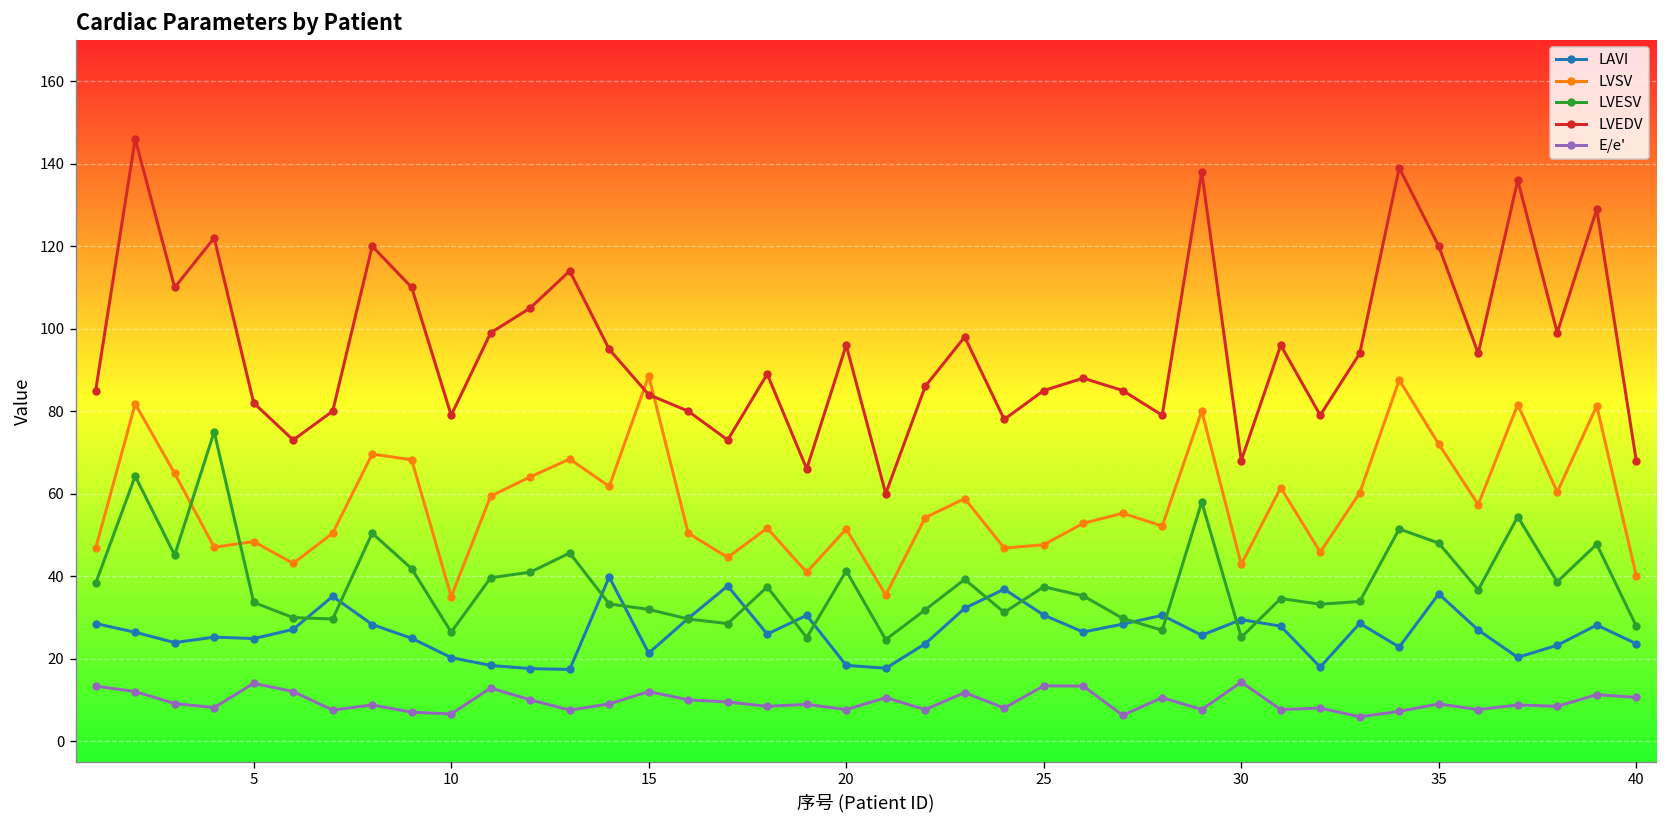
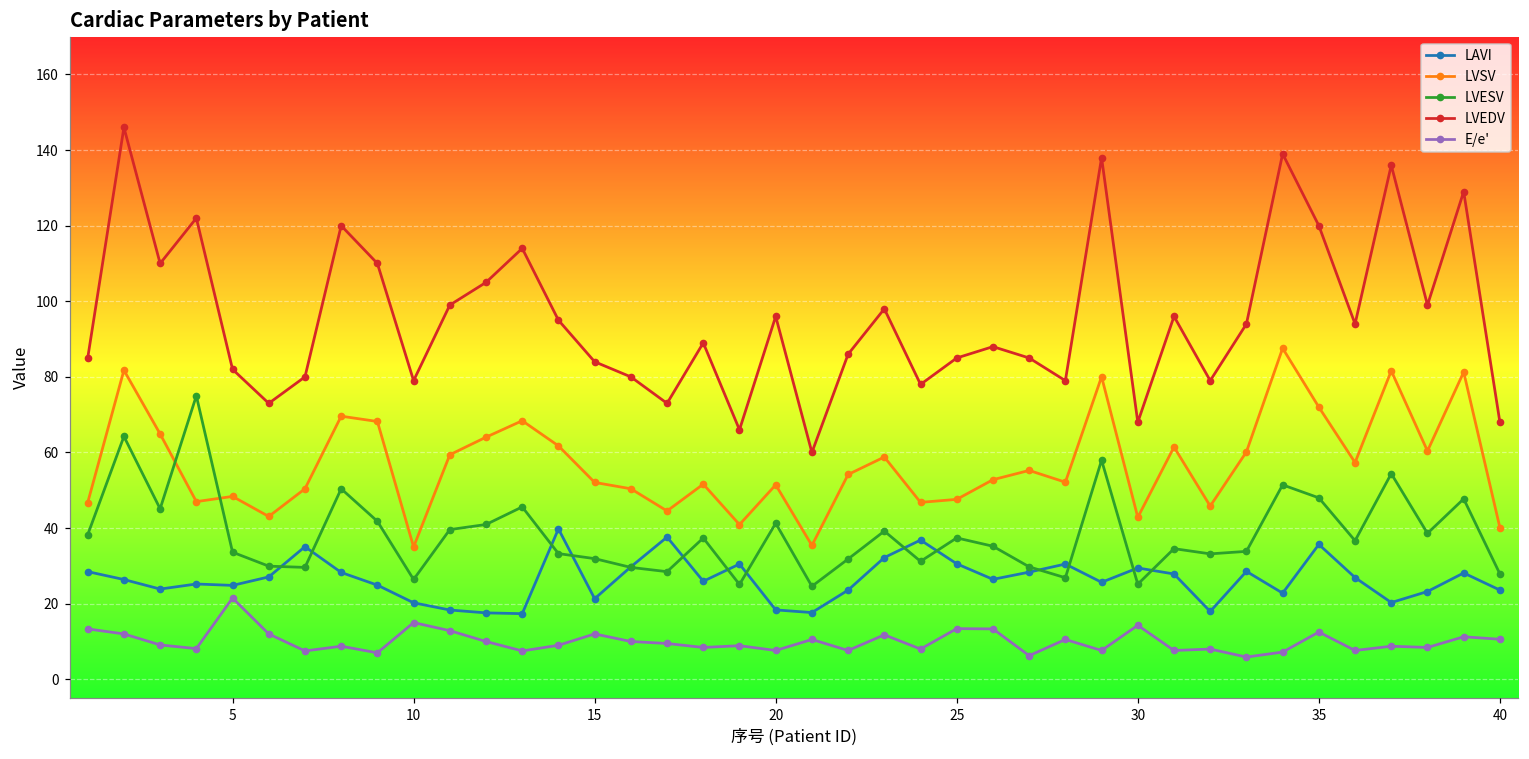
E/e', 5: 14 -> 22
E/e', 10: 7 -> 15
LVSV, 15: 89 -> 52
E/e', 35: 9 -> 13
